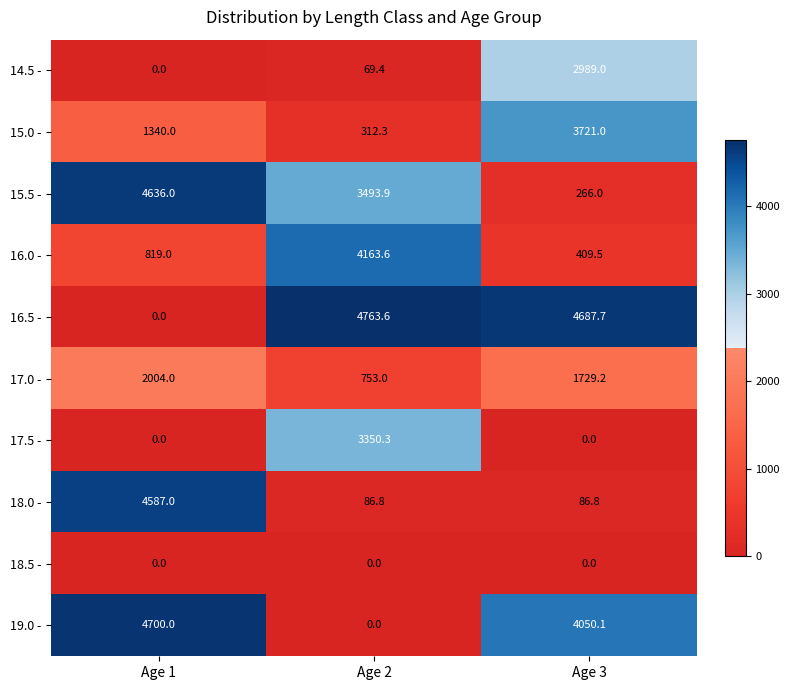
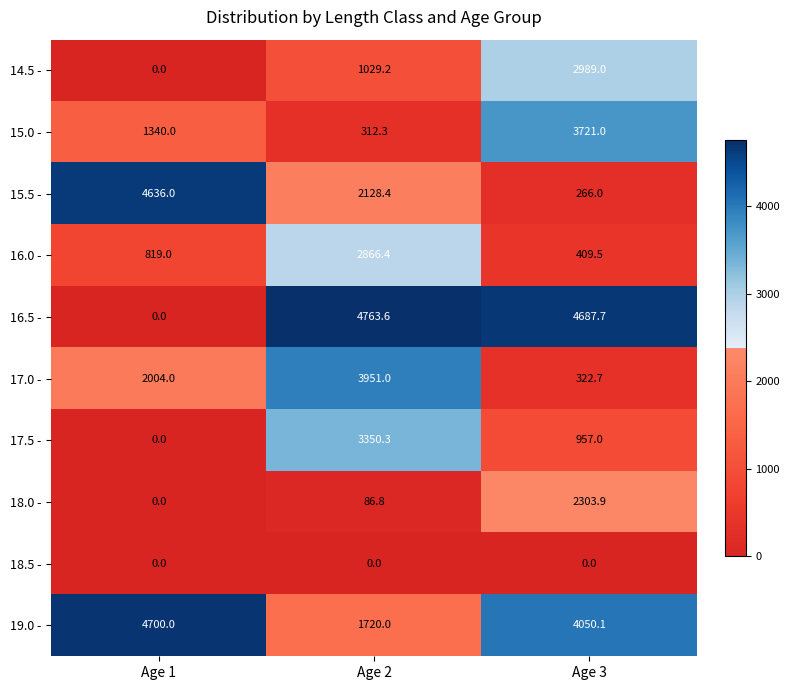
14.5 -, Age 2: 69.4 -> 1029.2
15.5 -, Age 2: 3493.9 -> 2128.4
16.0 -, Age 2: 4163.6 -> 2866.4
17.0 -, Age 2: 753.0 -> 3951.0
17.0 -, Age 3: 1729.2 -> 322.7
17.5 -, Age 3: 0.0 -> 957.0
18.0 -, Age 1: 4587.0 -> 0.0
18.0 -, Age 3: 86.8 -> 2303.9
19.0 -, Age 2: 0.0 -> 1720.0
